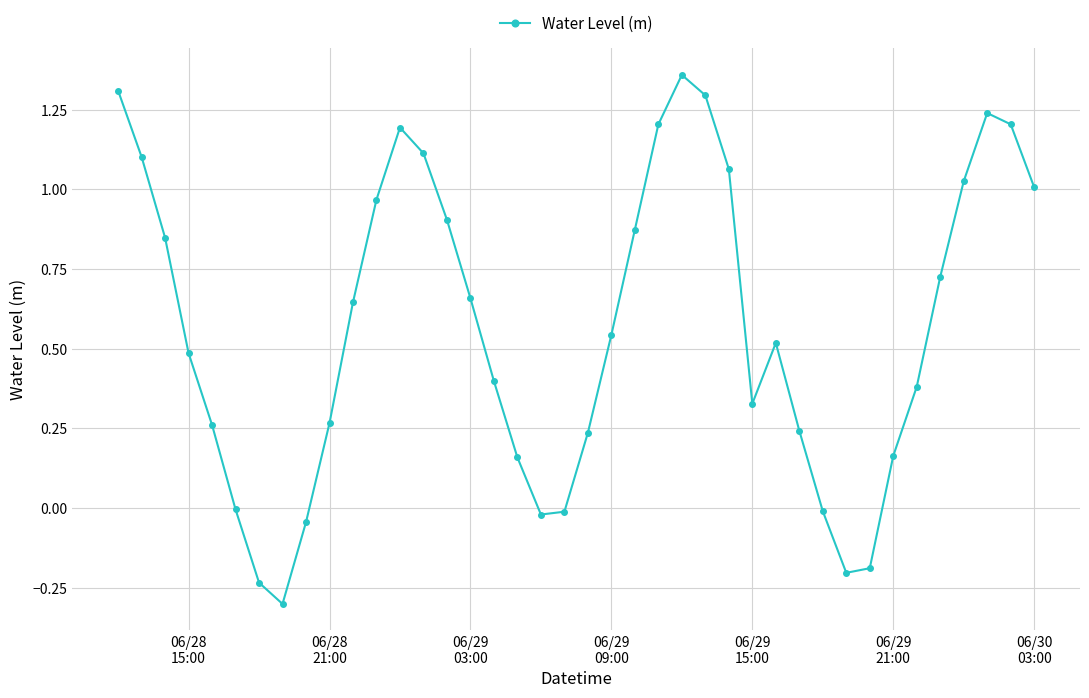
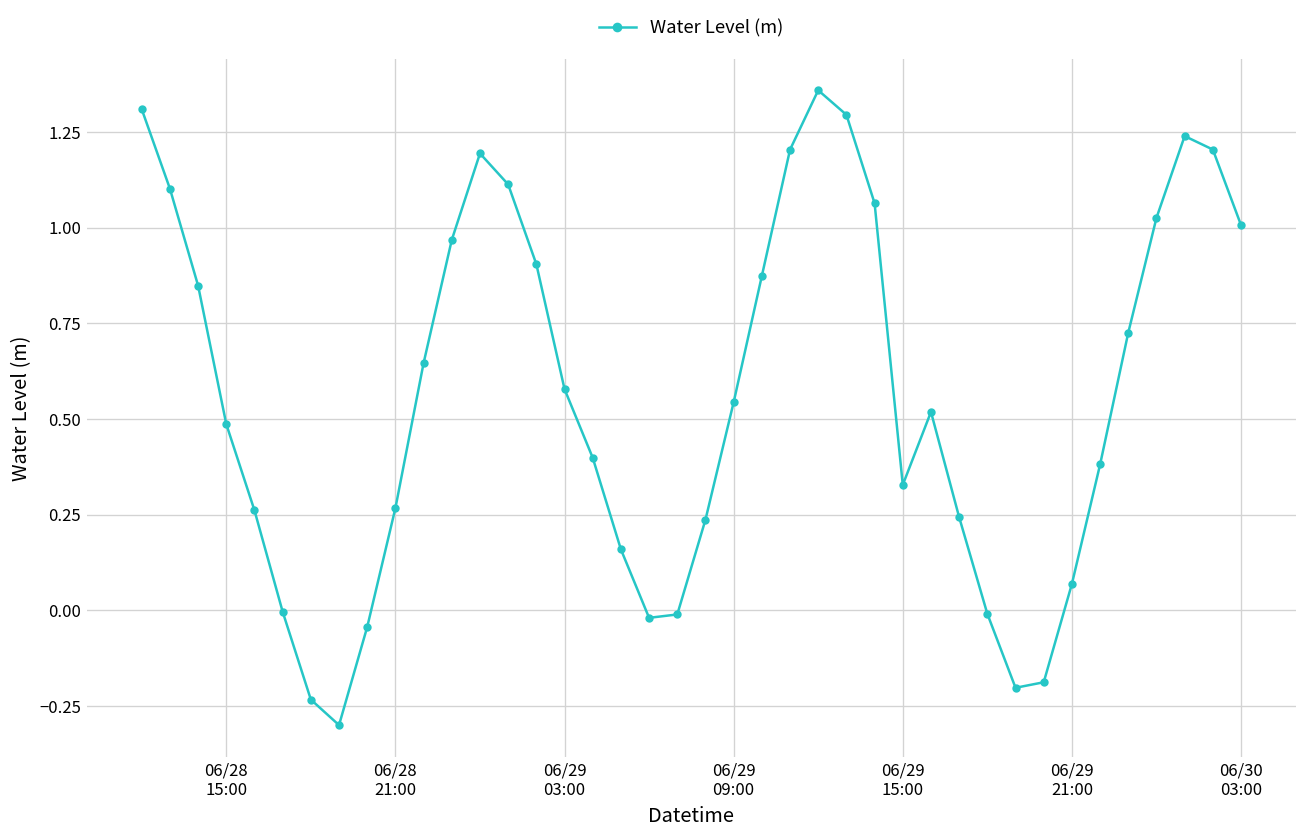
06/29 03:00: 0.66 -> 0.58
06/29 21:00: 0.16 -> 0.07
